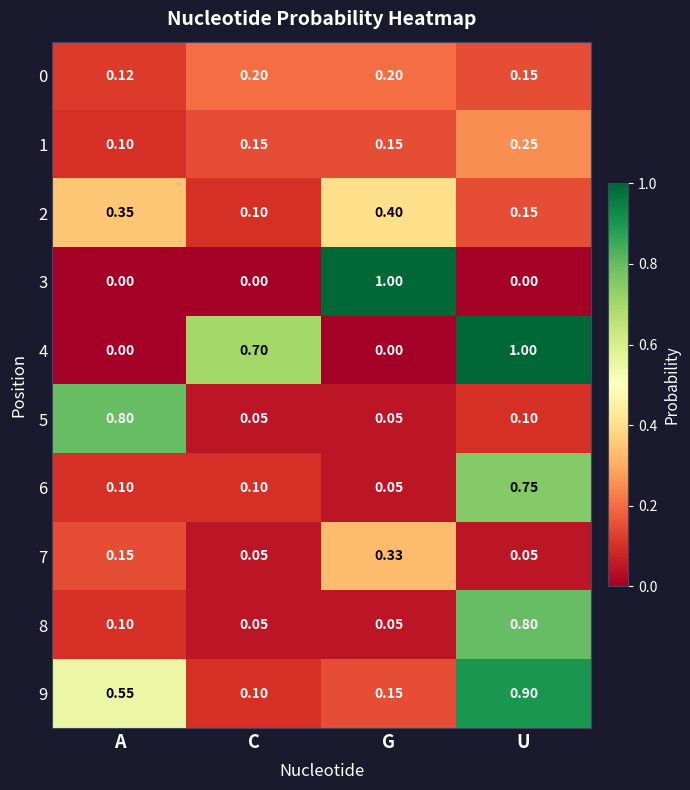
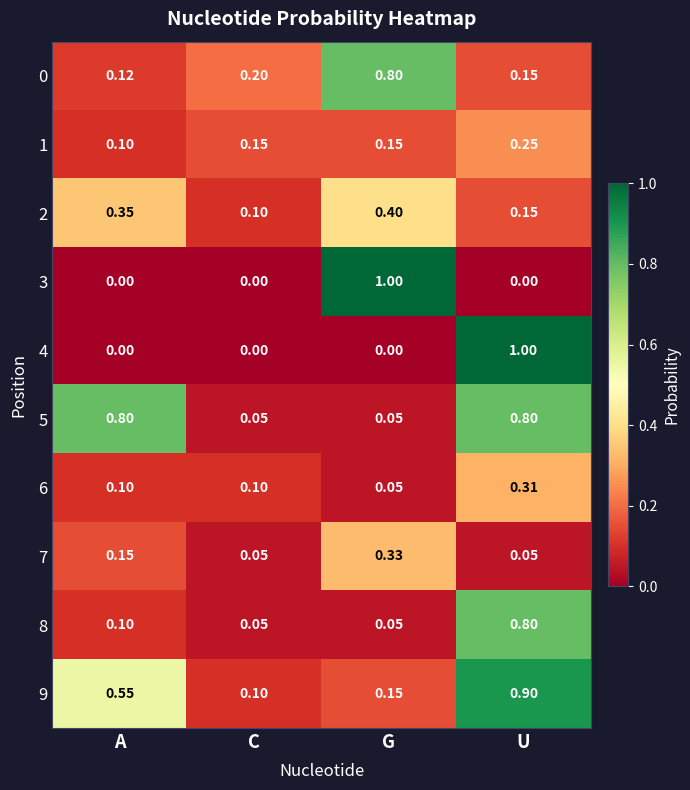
0, G: 0.20 -> 0.80
4, C: 0.70 -> 0.00
5, U: 0.10 -> 0.80
6, U: 0.75 -> 0.31
